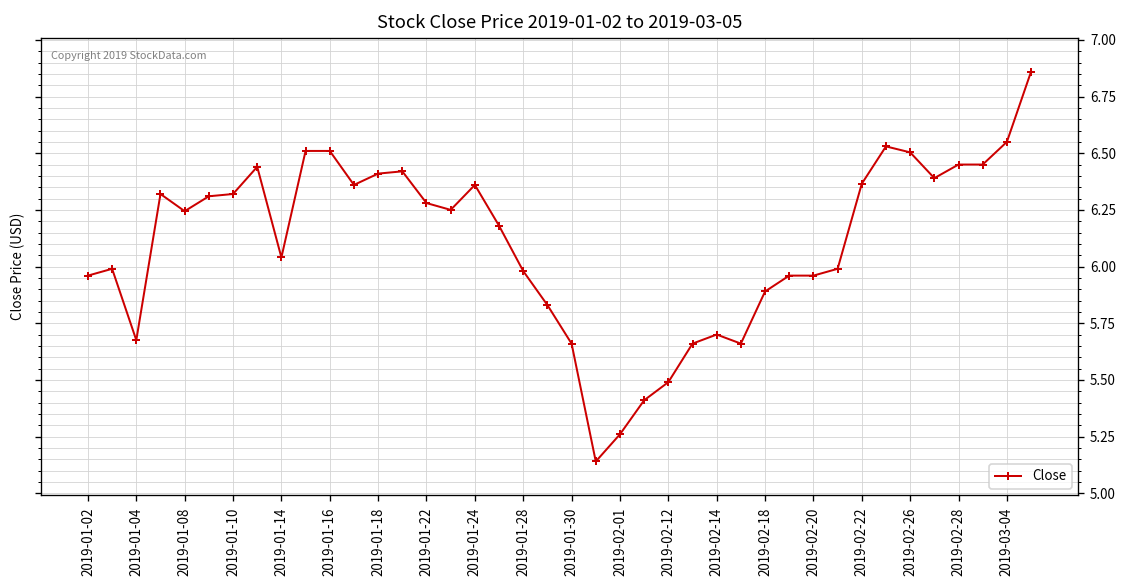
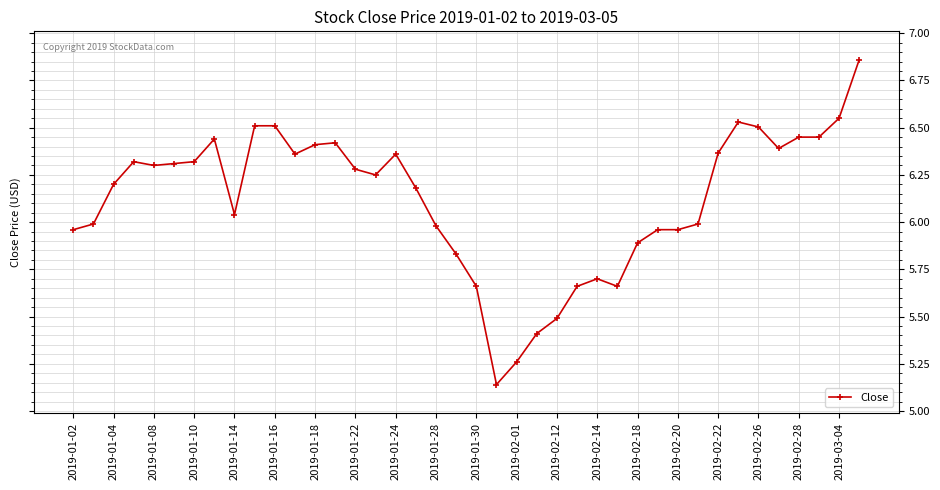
2019-01-04: 5.68 -> 6.20
2019-01-08: 6.24 -> 6.30
